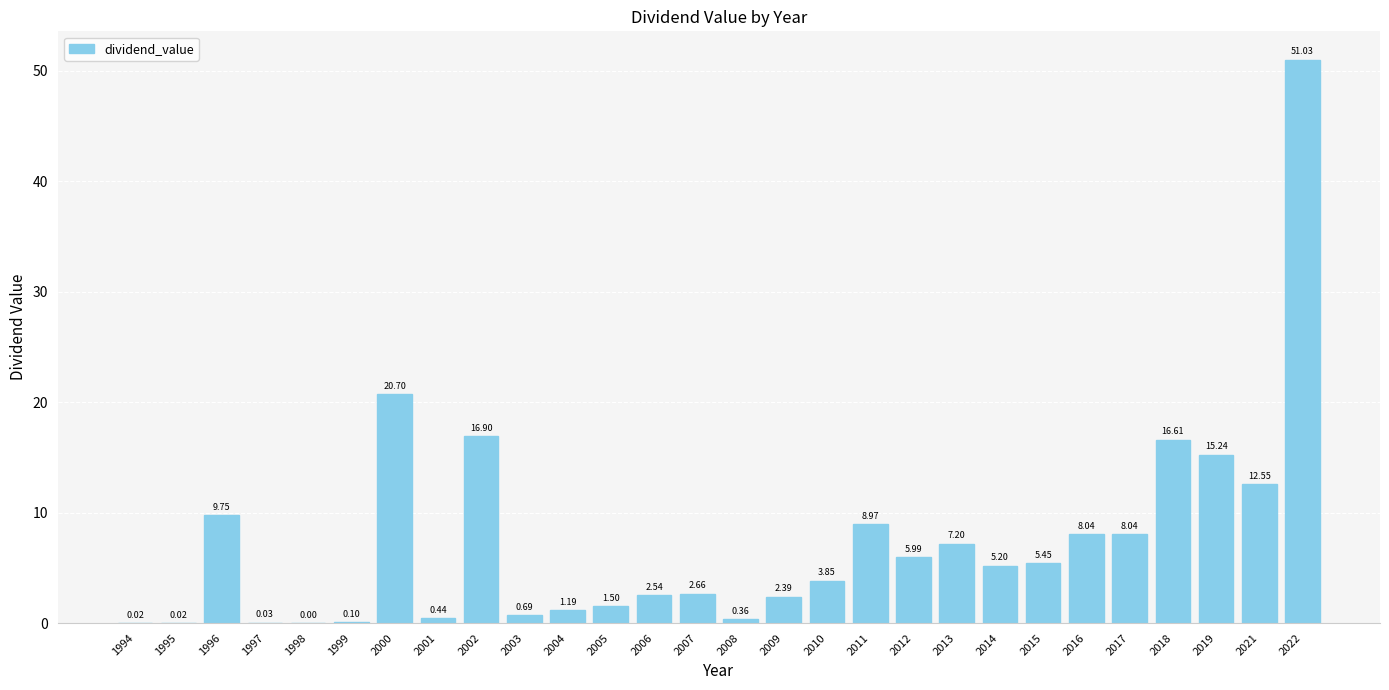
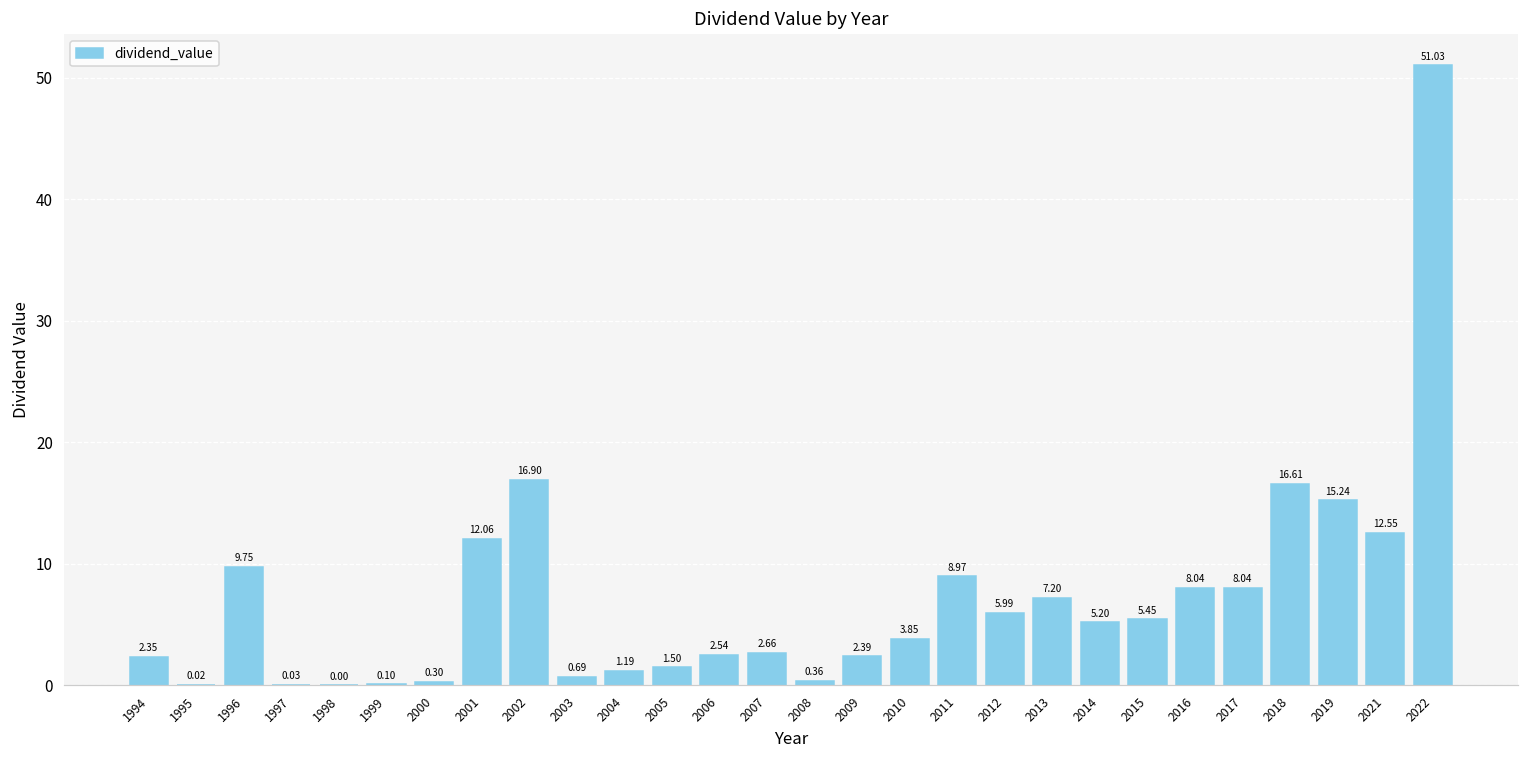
1994: 0.02 -> 2.35
2000: 20.70 -> 0.30
2001: 0.44 -> 12.06
